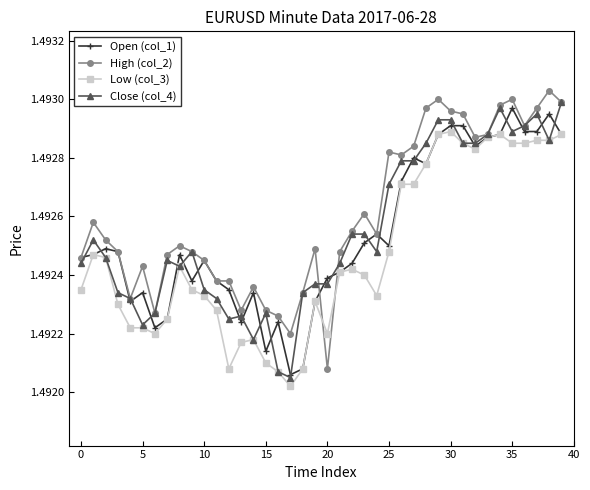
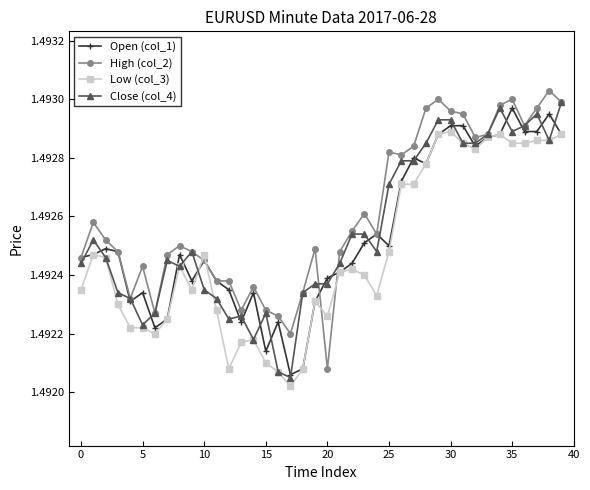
Low (col_3), 10: 1.49233 -> 1.49247
Low (col_3), 20: 1.49220 -> 1.49226
